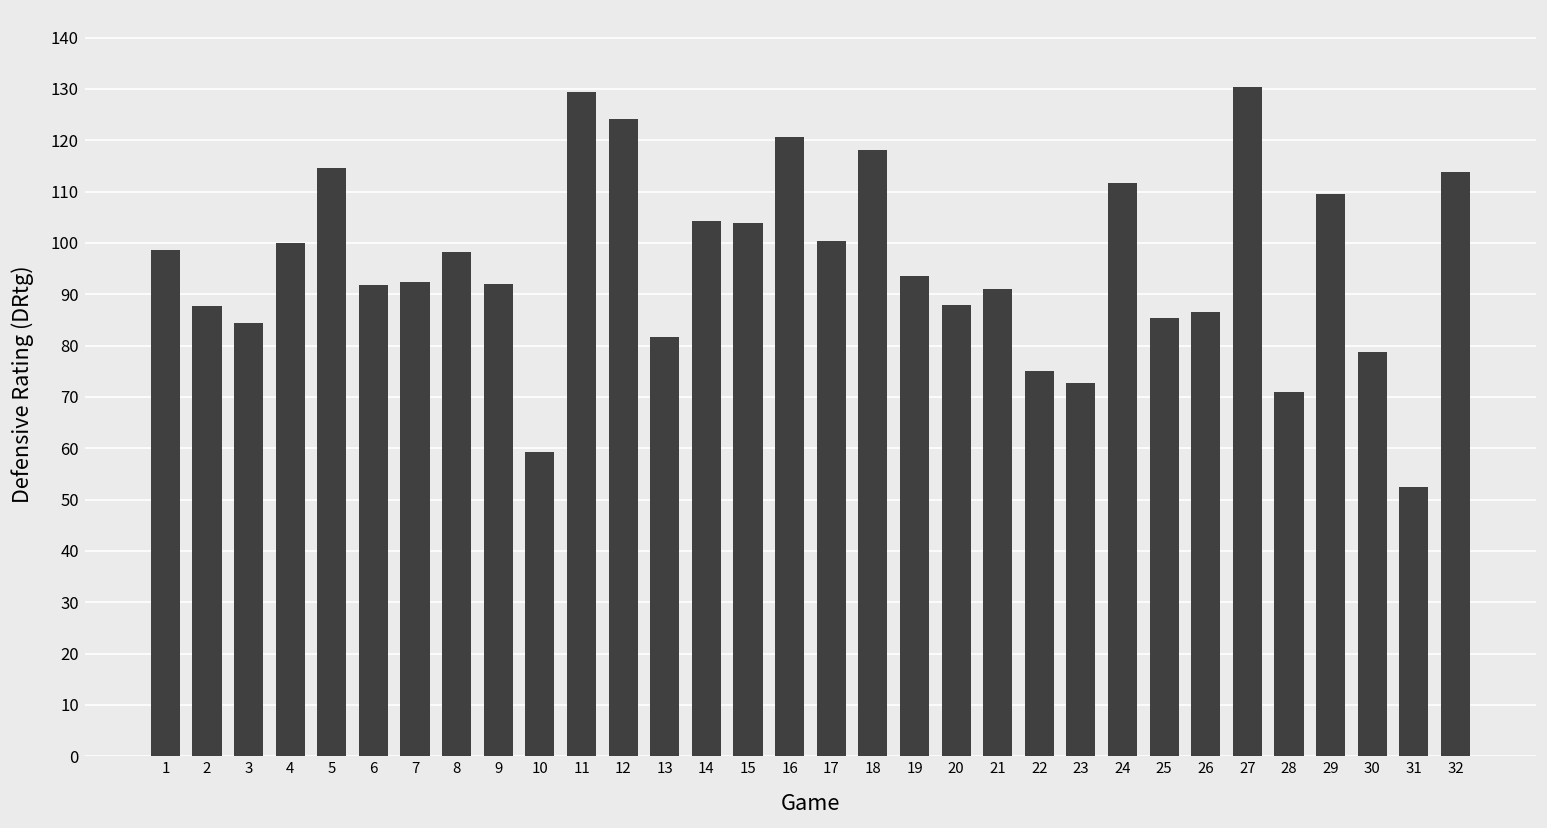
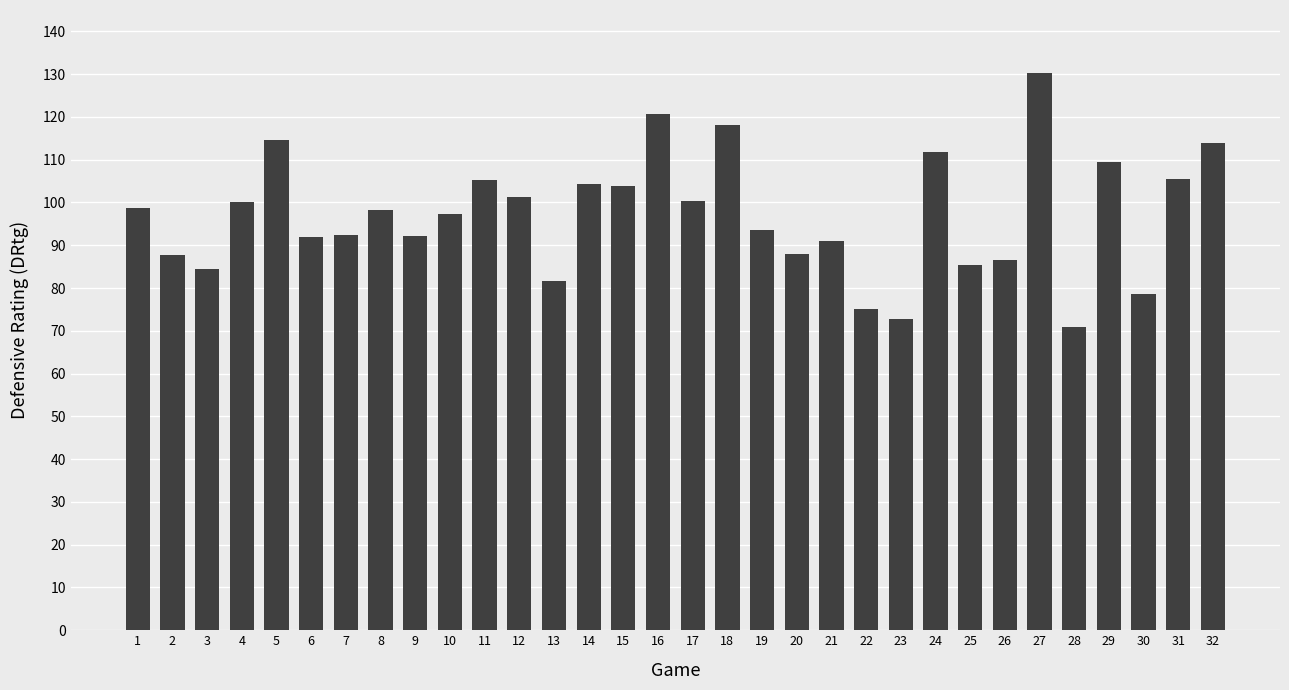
10: 59 -> 97
11: 129 -> 105
12: 124 -> 101
31: 52 -> 105
